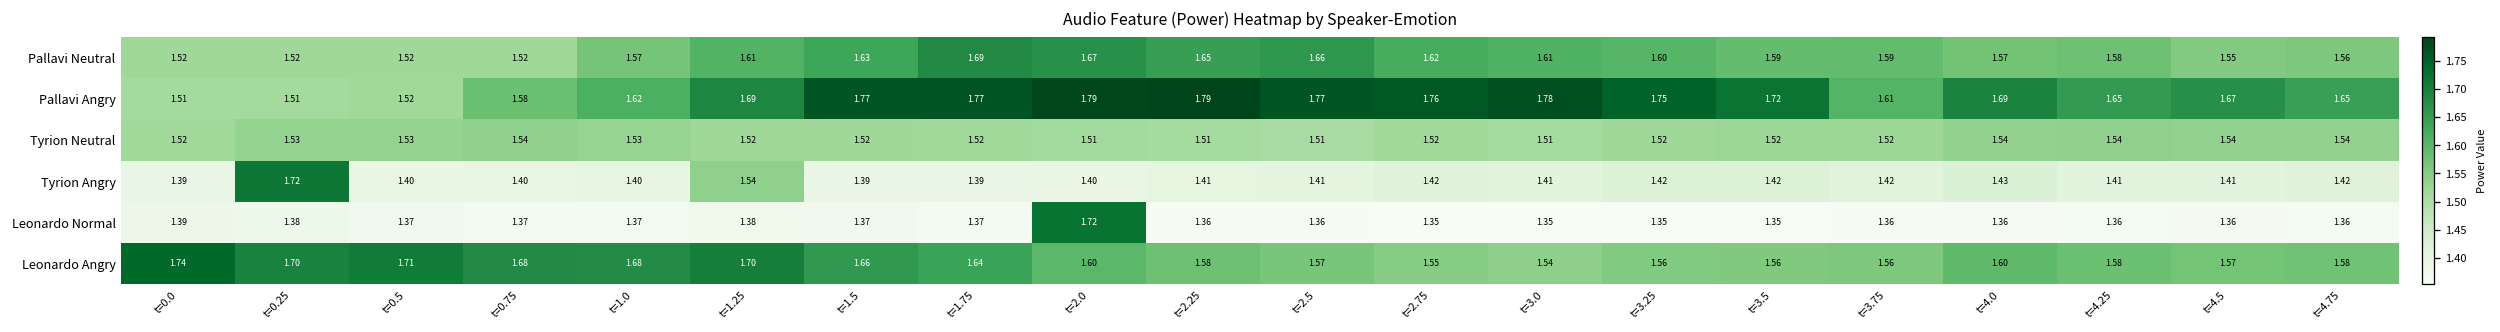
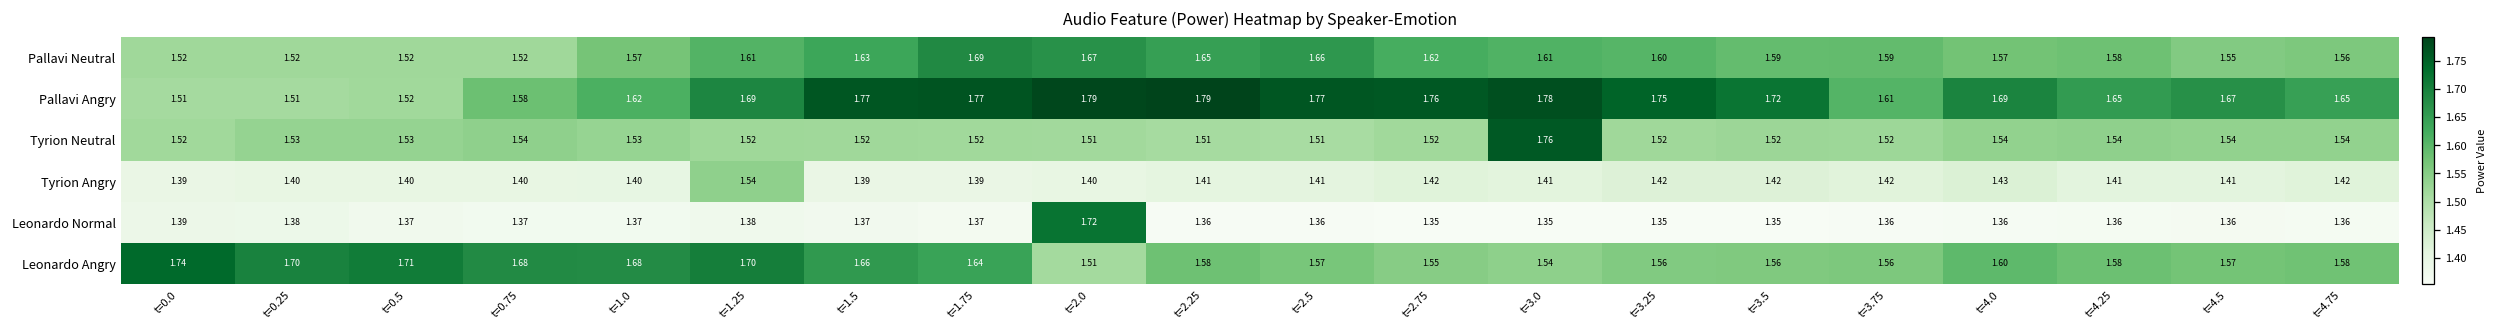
Tyrion Neutral, t=3.0: 1.51 -> 1.76
Tyrion Angry, t=0.25: 1.72 -> 1.40
Leonardo Angry, t=2.0: 1.60 -> 1.51
